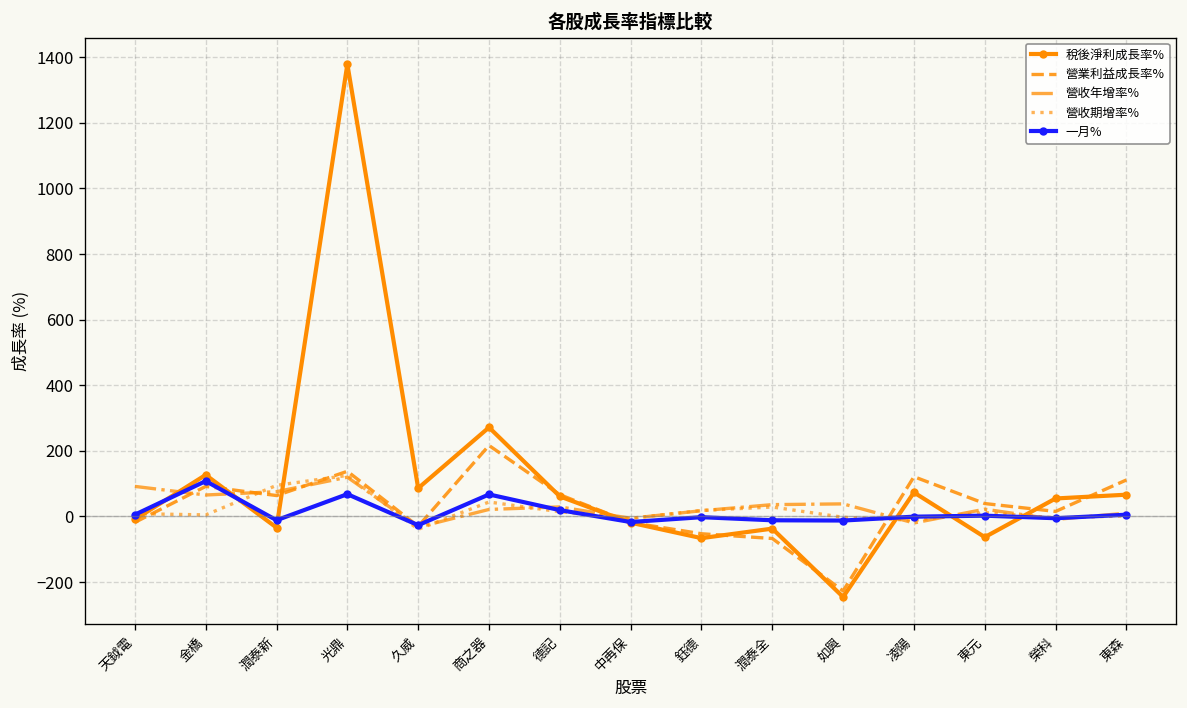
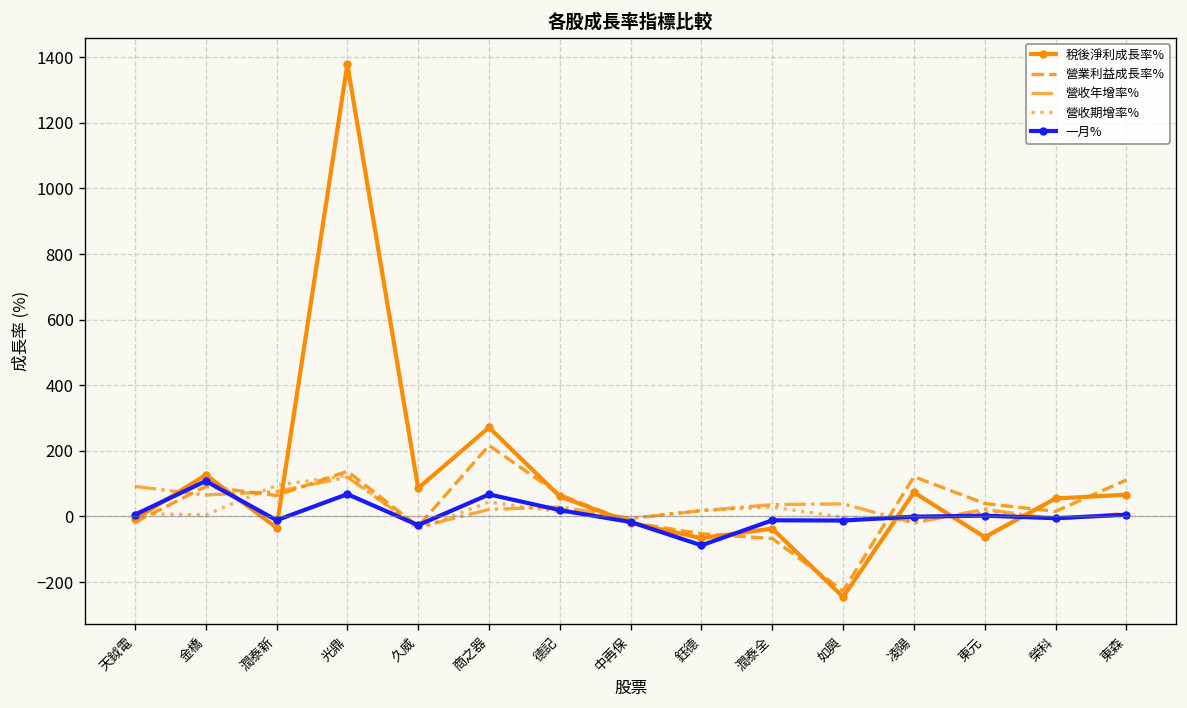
一月%, 鈺德: 0 -> -90
